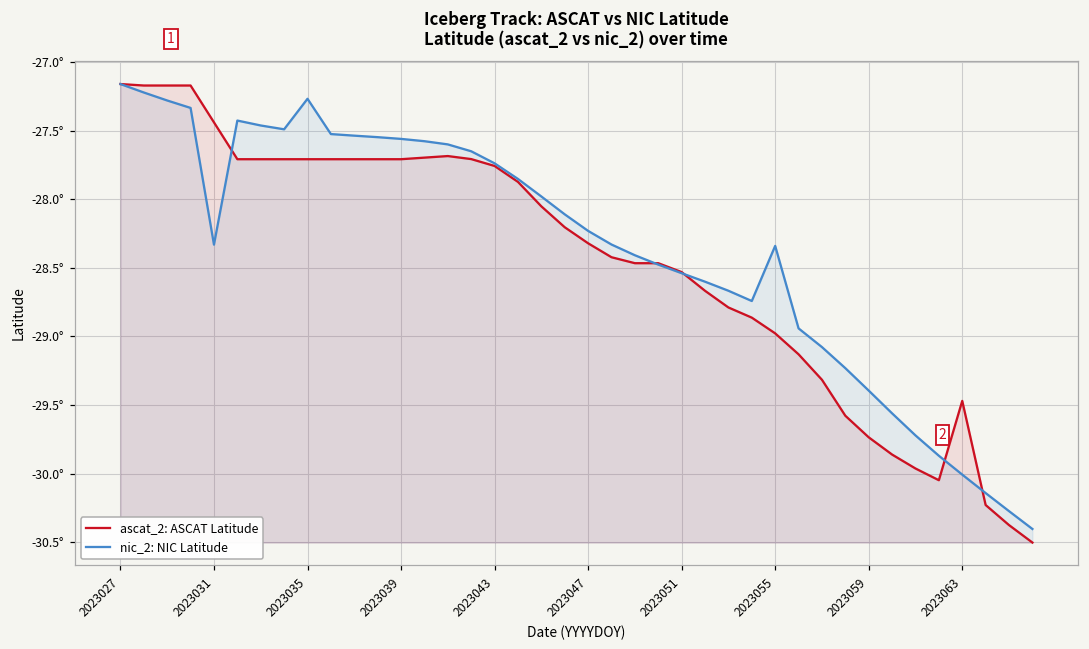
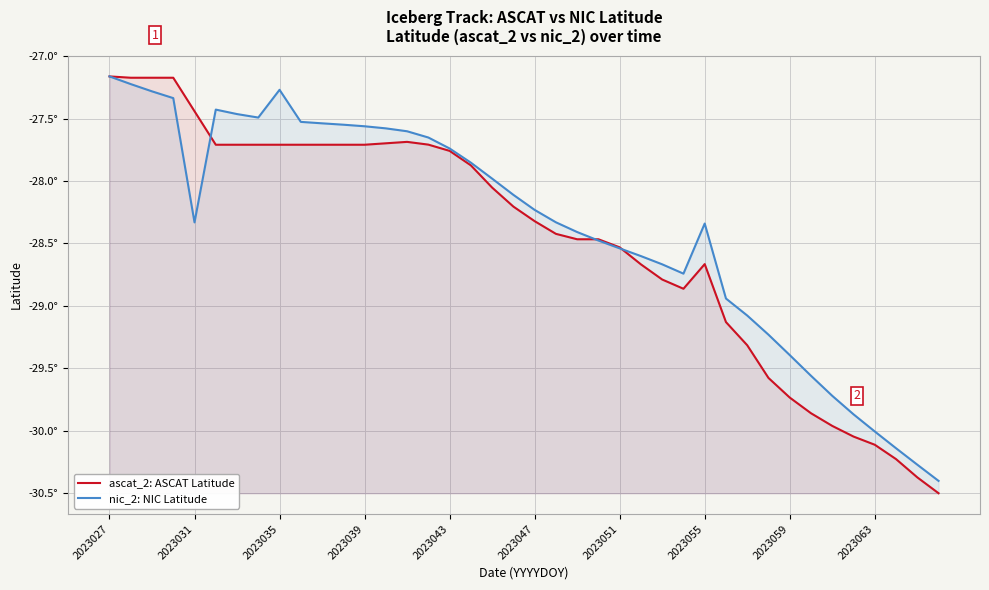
ascat_2: ASCAT Latitude, 2023055: -28.98° -> -28.67°
ascat_2: ASCAT Latitude, 2023063: -29.47° -> -30.11°
